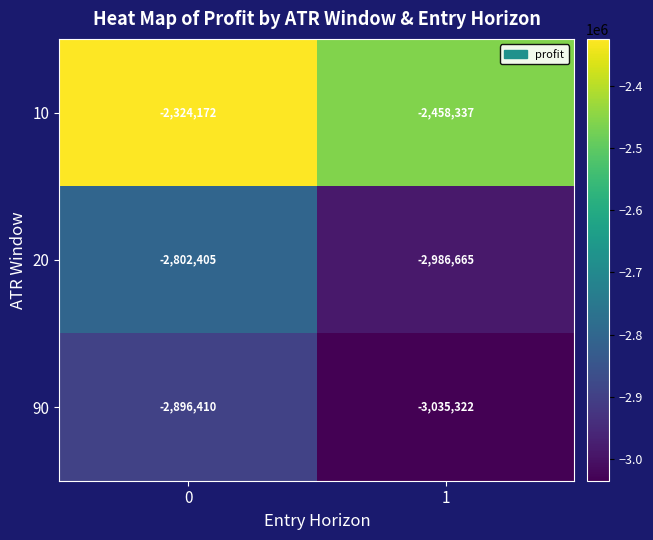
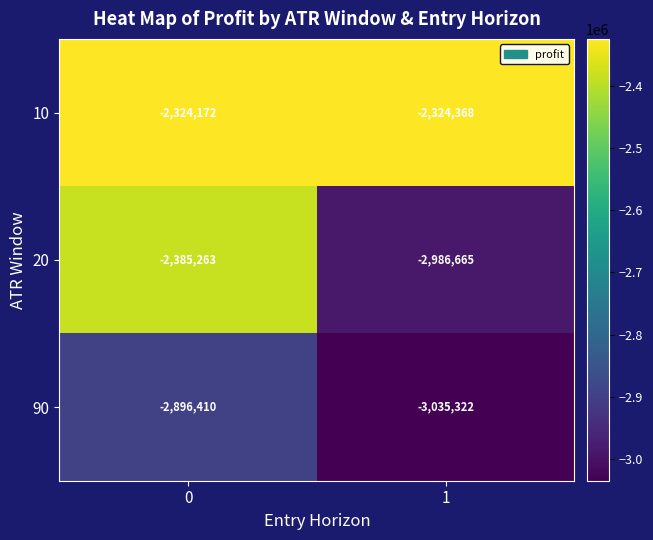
10, 1: -2,458,337 -> -2,324,368
20, 0: -2,802,405 -> -2,385,263
